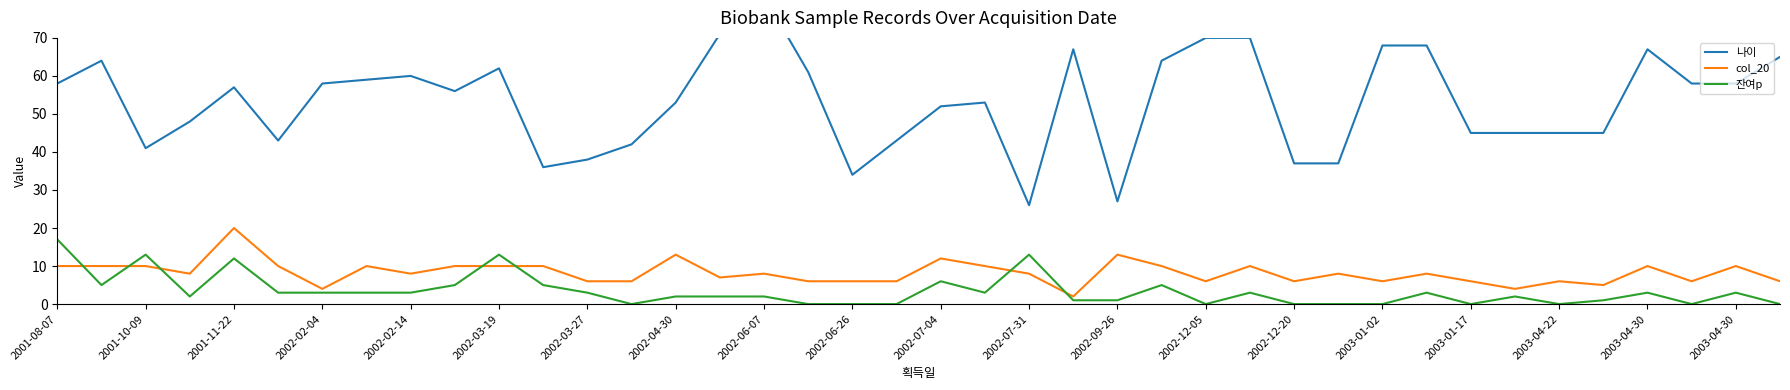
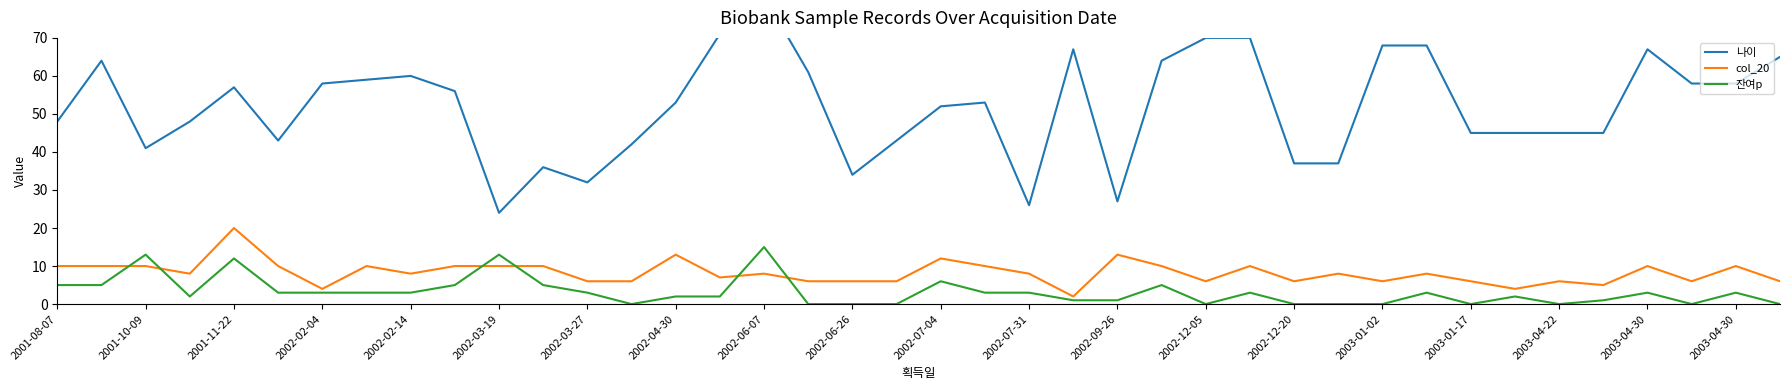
나이, 2001-08-07: 58 -> 48
잔여p, 2001-08-07: 17 -> 5
나이, 2002-03-19: 62 -> 24
나이, 2002-03-27: 38 -> 32
잔여p, 2002-06-07: 2 -> 15
잔여p, 2002-07-31: 13 -> 3
